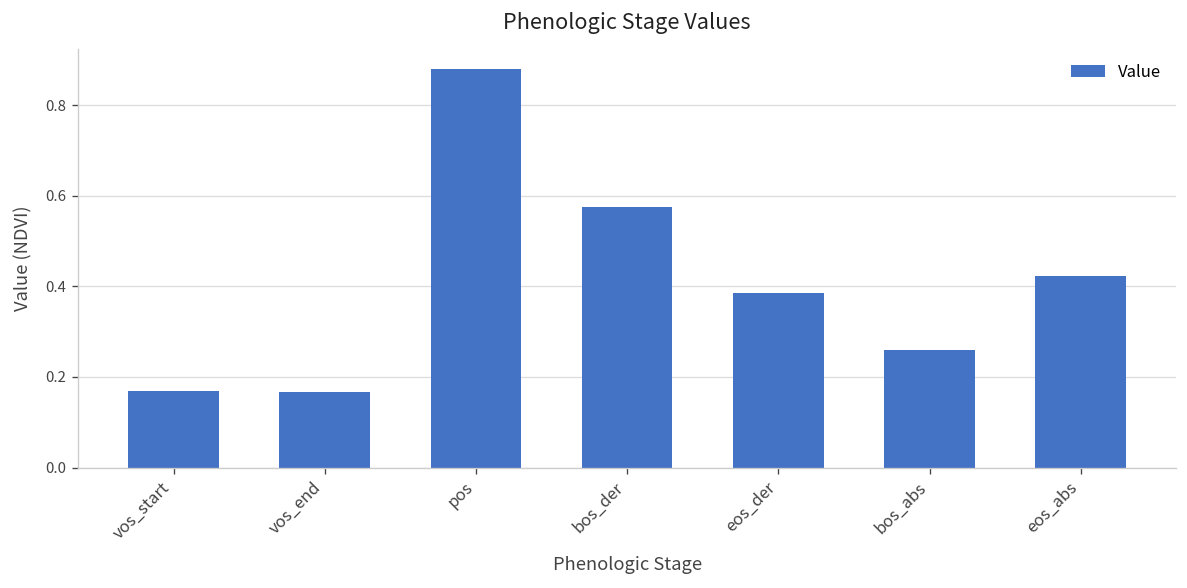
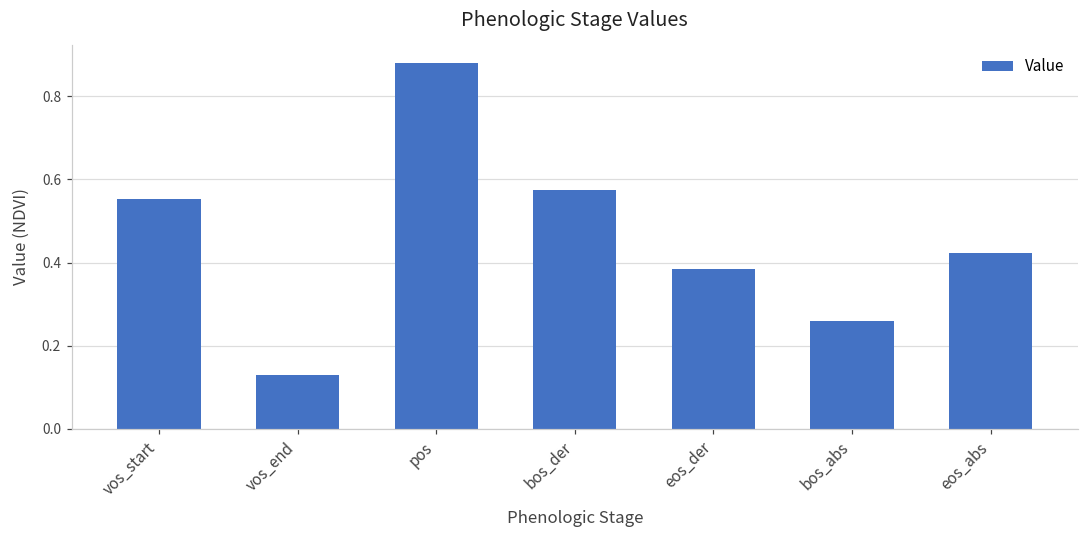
vos_start: 0.17 -> 0.55
vos_end: 0.17 -> 0.13
